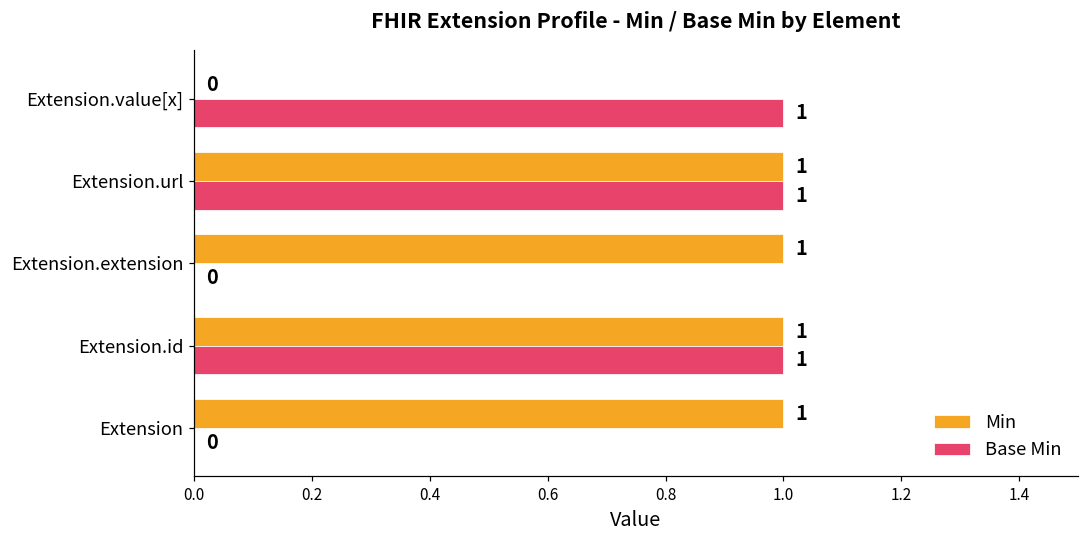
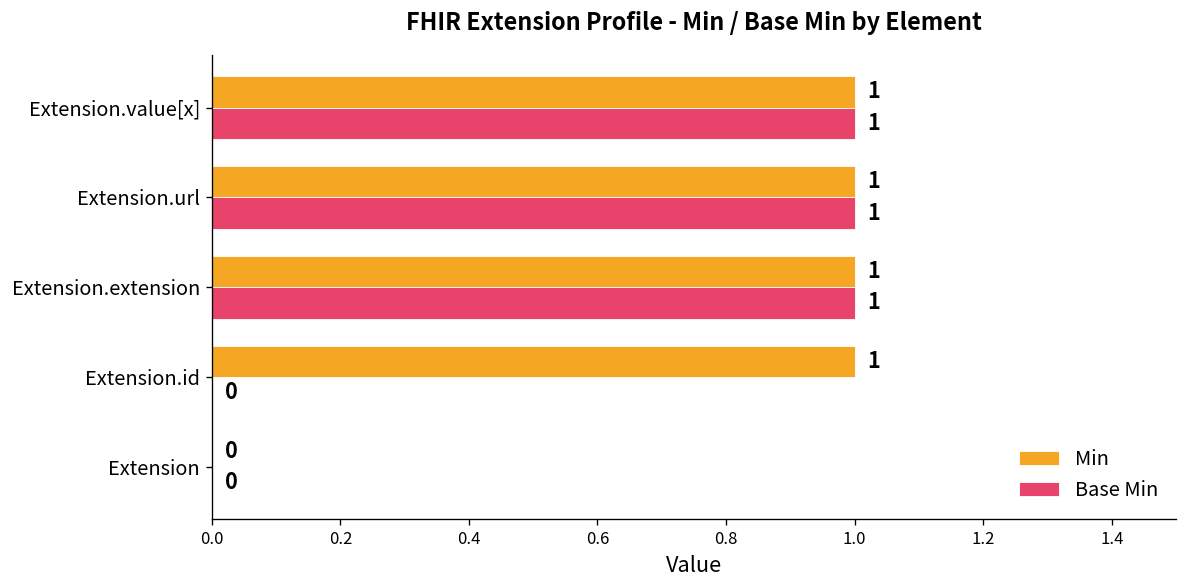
Min, Extension.value[x]: 0 -> 1
Base Min, Extension.extension: 0 -> 1
Base Min, Extension.id: 1 -> 0
Min, Extension: 1 -> 0
